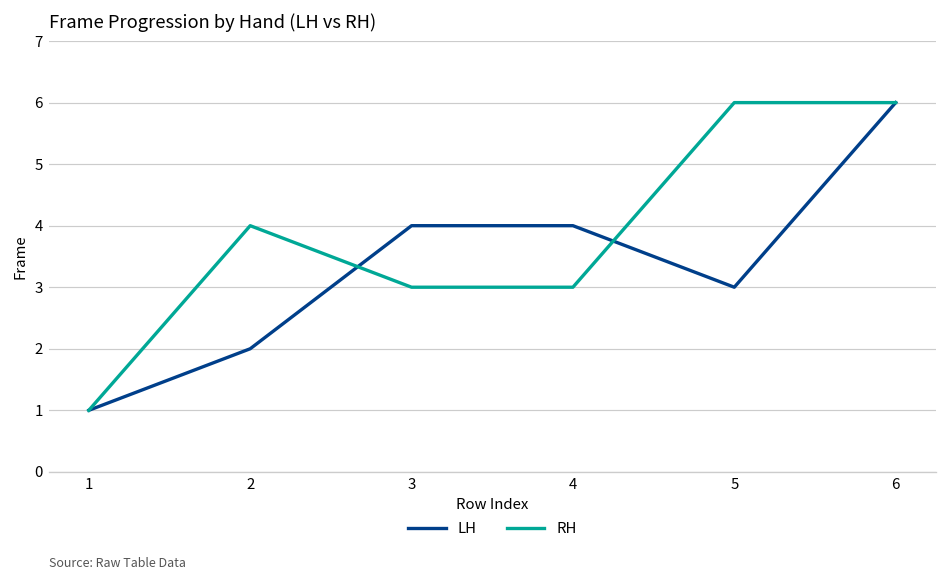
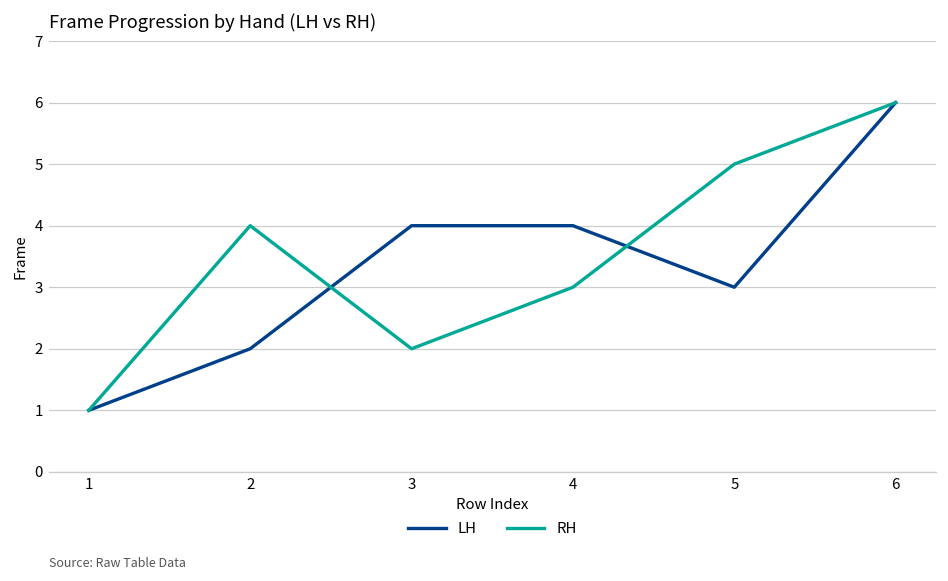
RH, 3: 3 -> 2
RH, 5: 6 -> 5
